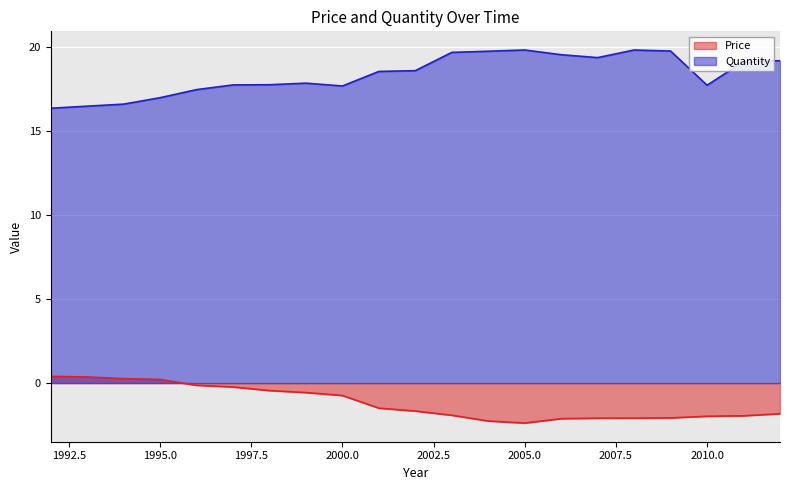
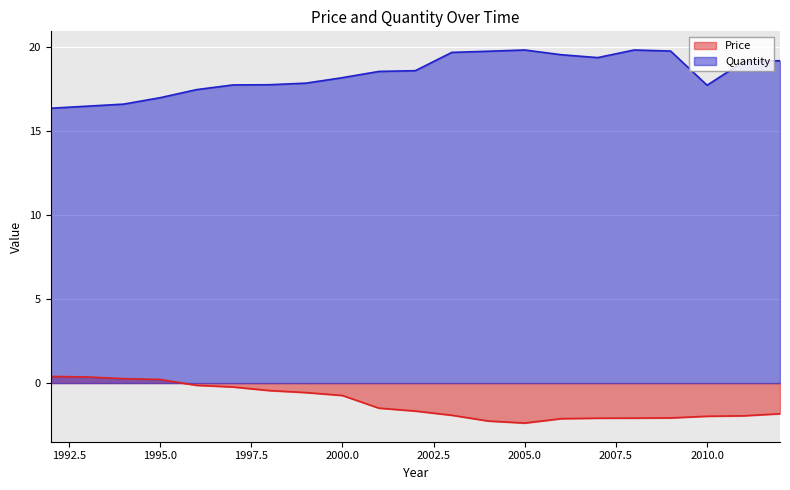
Quantity, 2000.0: 17.7 -> 18.2
